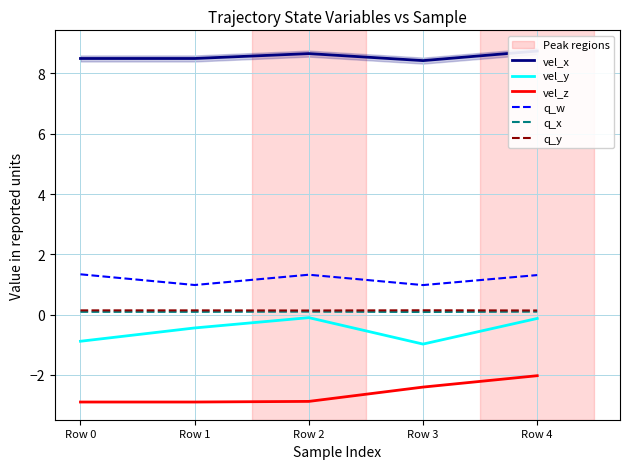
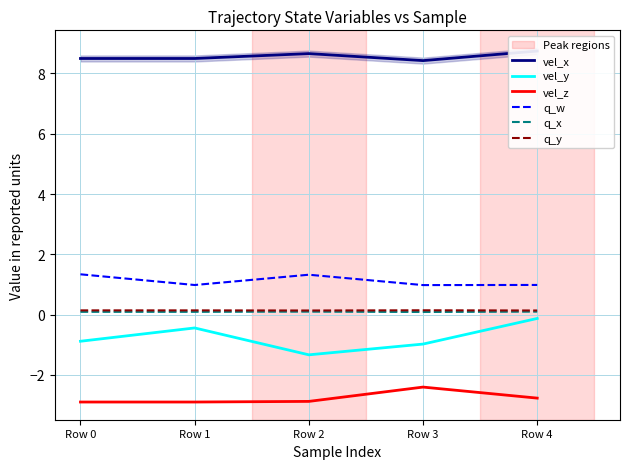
vel_y, Row 2: -0.1 -> -1.3
vel_z, Row 4: -2.0 -> -2.8
q_w, Row 4: 1.3 -> 1.0
